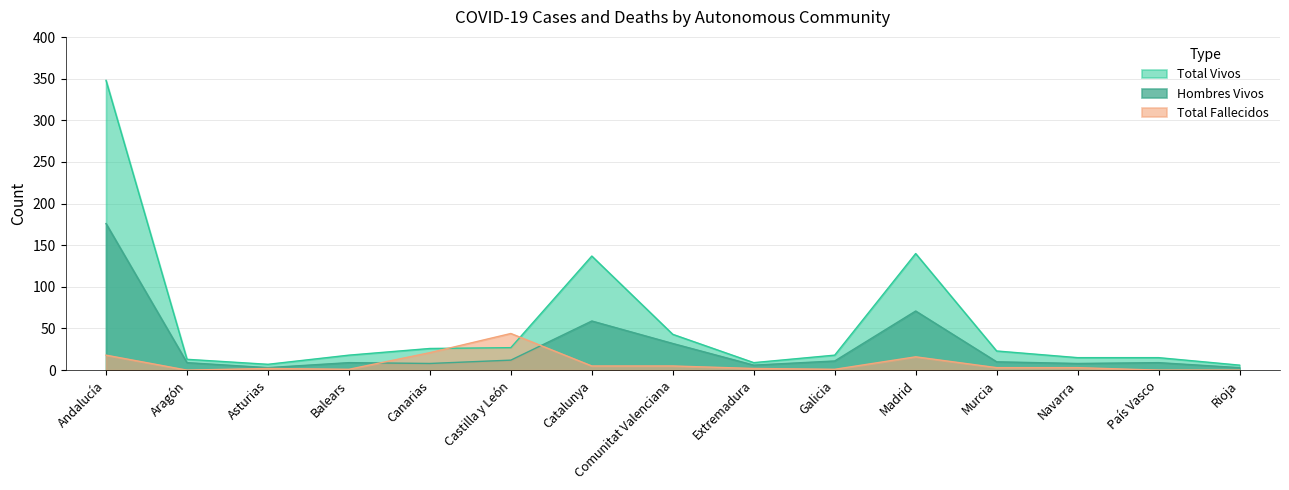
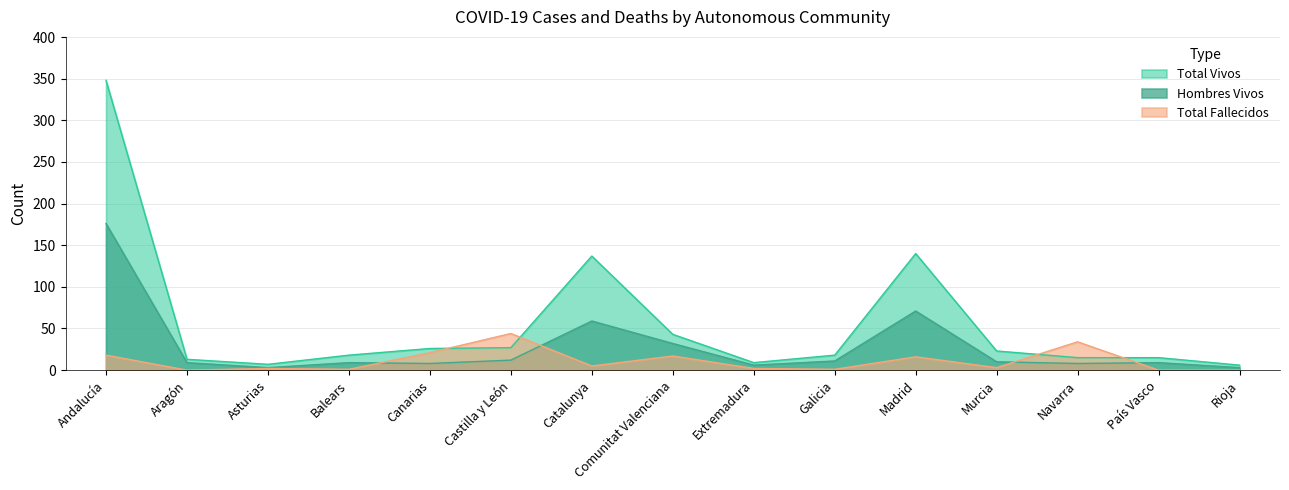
Total Fallecidos, Comunitat Valenciana: 10 -> 20
Total Fallecidos, Navarra: 0 -> 30
